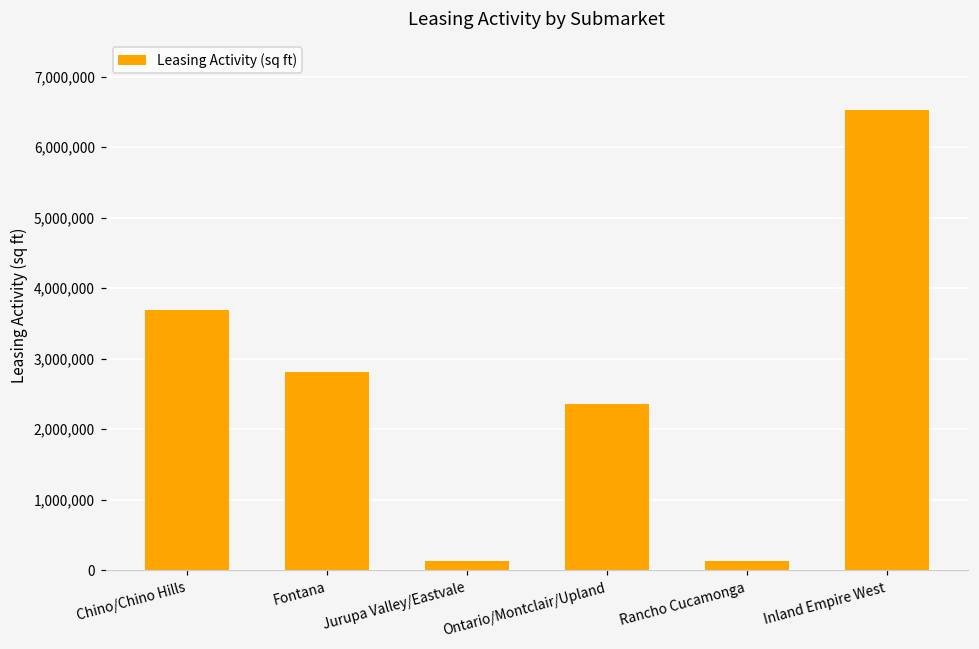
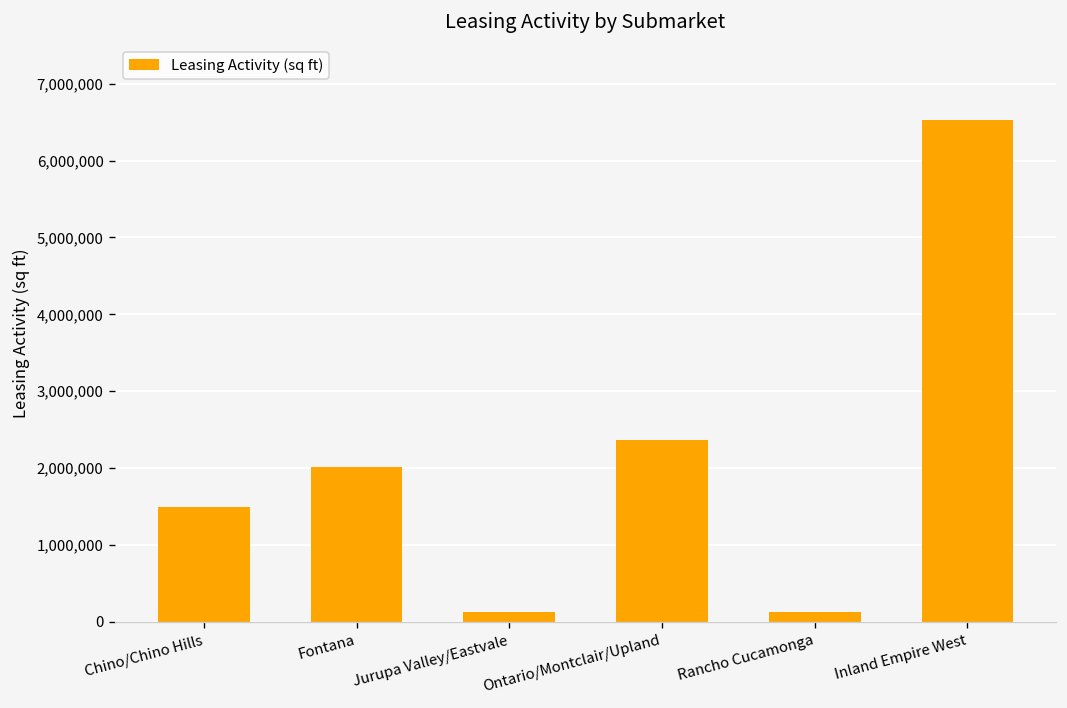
Chino/Chino Hills: 3,700,000 -> 1,500,000
Fontana: 2,800,000 -> 2,000,000
